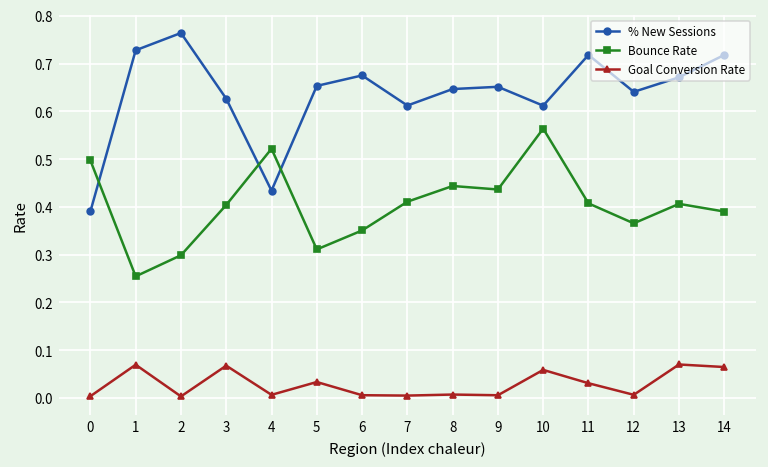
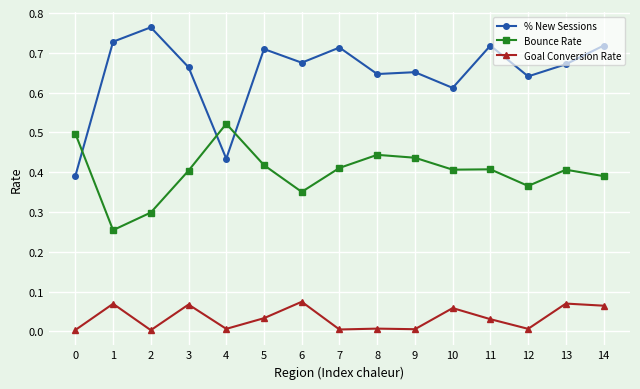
% New Sessions, 3: 0.63 -> 0.66
% New Sessions, 5: 0.65 -> 0.71
Bounce Rate, 5: 0.31 -> 0.42
Goal Conversion Rate, 6: 0.01 -> 0.07
% New Sessions, 7: 0.61 -> 0.71
Bounce Rate, 10: 0.56 -> 0.41
